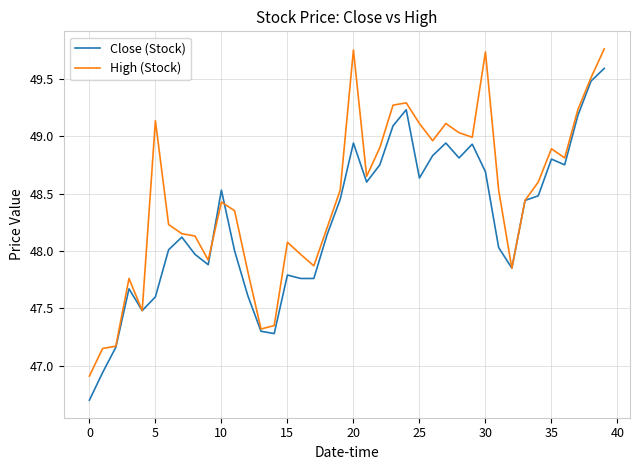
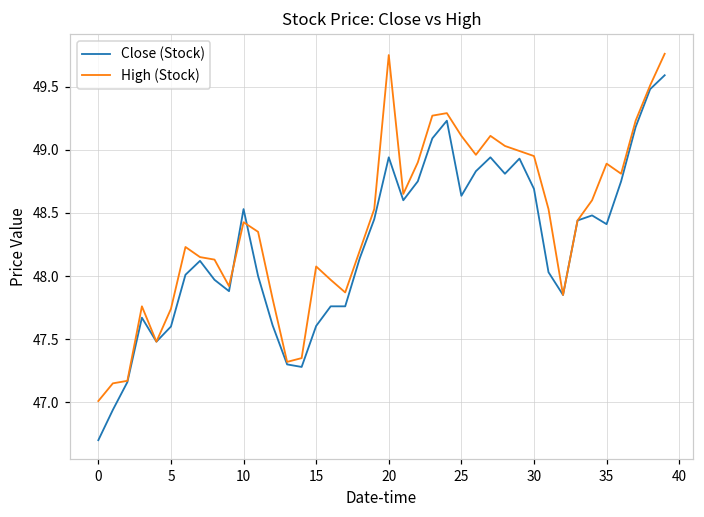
High (Stock), 0: 46.91 -> 47.01
High (Stock), 5: 49.13 -> 47.74
Close (Stock), 15: 47.79 -> 47.60
High (Stock), 30: 49.73 -> 48.95
Close (Stock), 35: 48.80 -> 48.41
